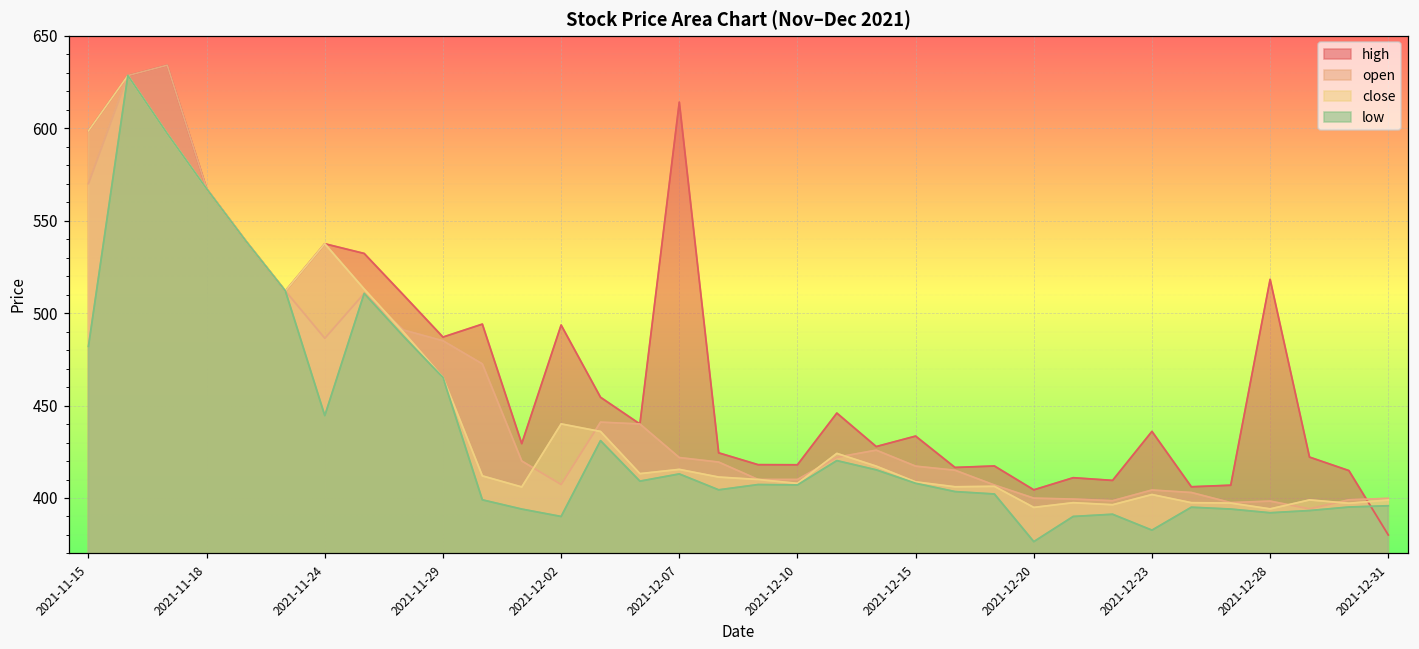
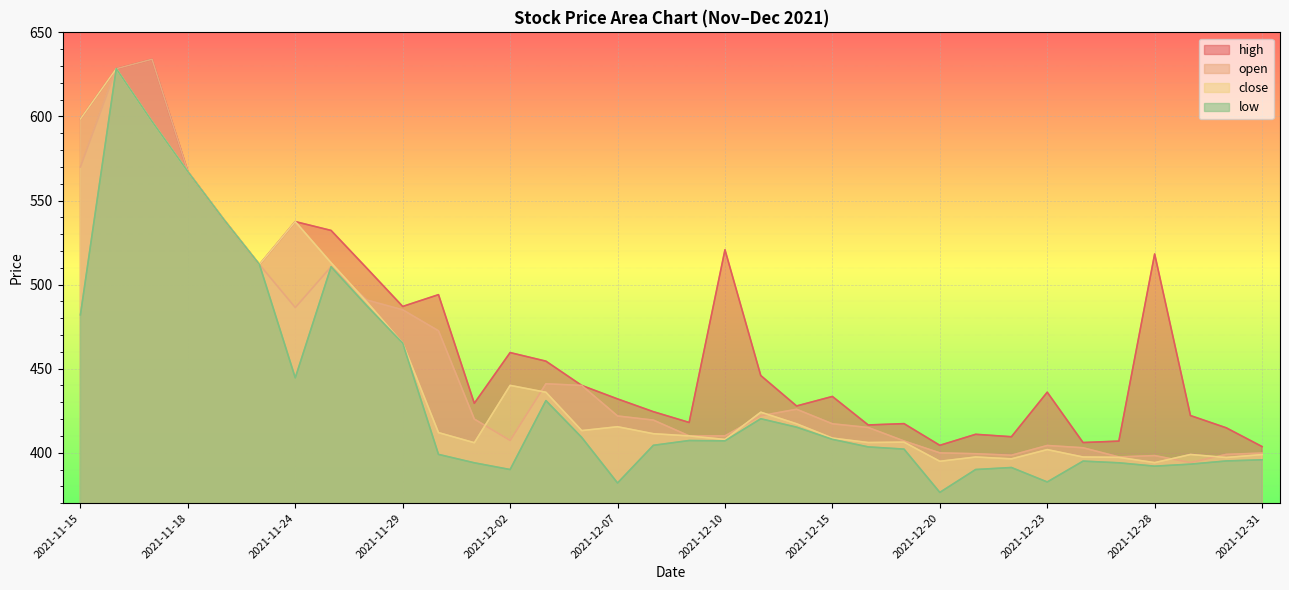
high, 2021-12-02: 494 -> 460
high, 2021-12-07: 614 -> 432
low, 2021-12-07: 413 -> 382
high, 2021-12-10: 418 -> 521
high, 2021-12-31: 380 -> 404
